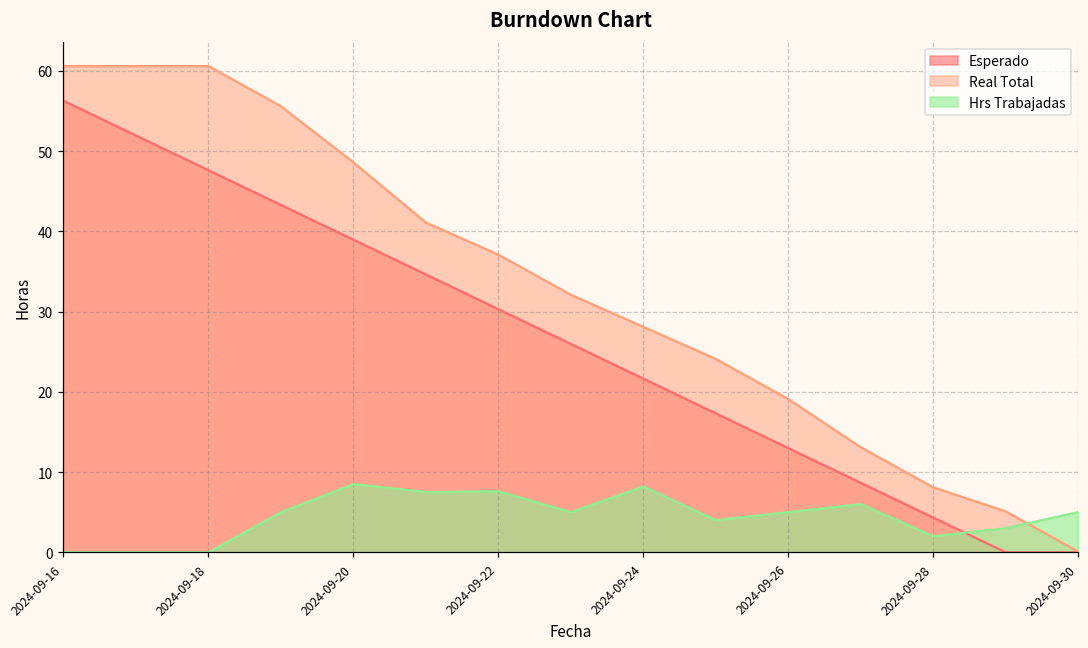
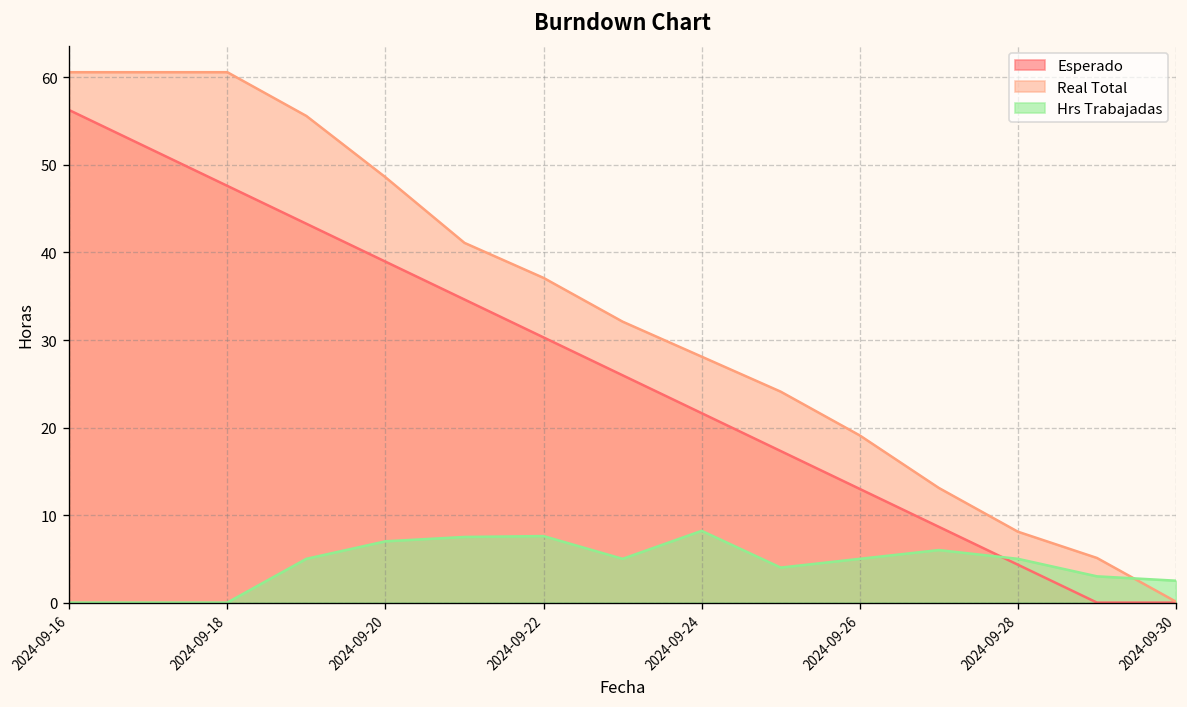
Hrs Trabajadas, 2024-09-20: 9 -> 7
Hrs Trabajadas, 2024-09-28: 2 -> 5
Hrs Trabajadas, 2024-09-30: 5 -> 3
